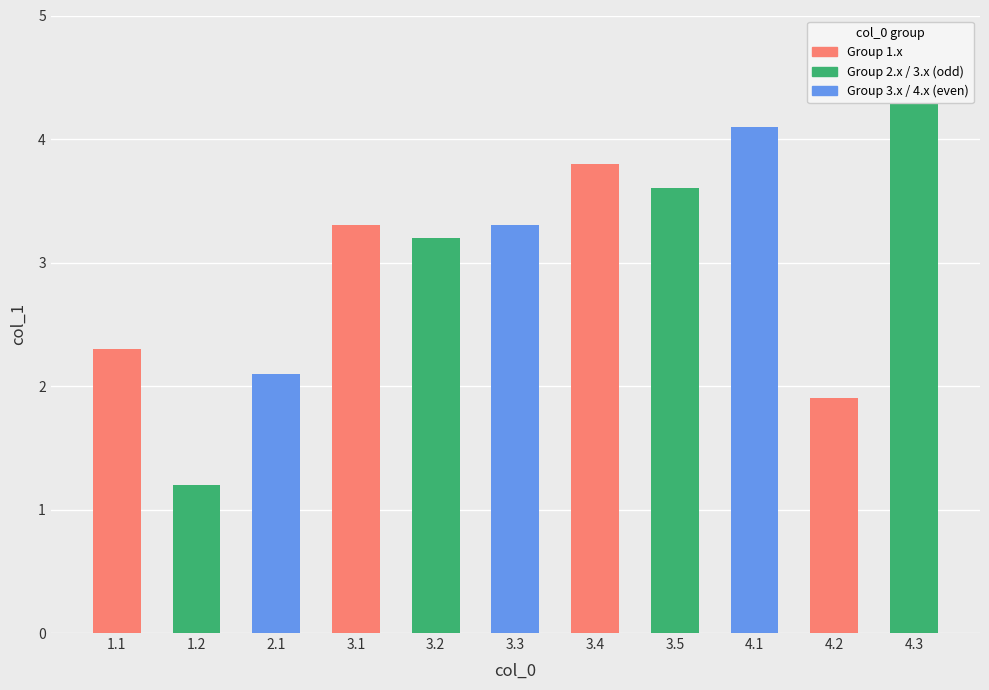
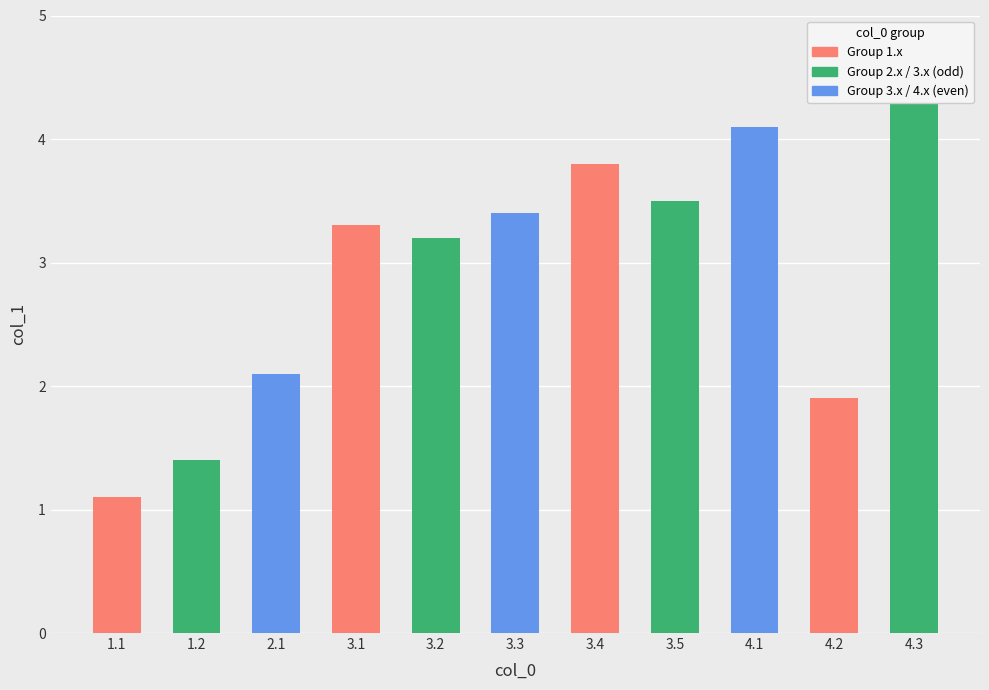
1.1: 2.3 -> 1.1
1.2: 1.2 -> 1.4
3.3: 3.3 -> 3.4
3.5: 3.6 -> 3.5
